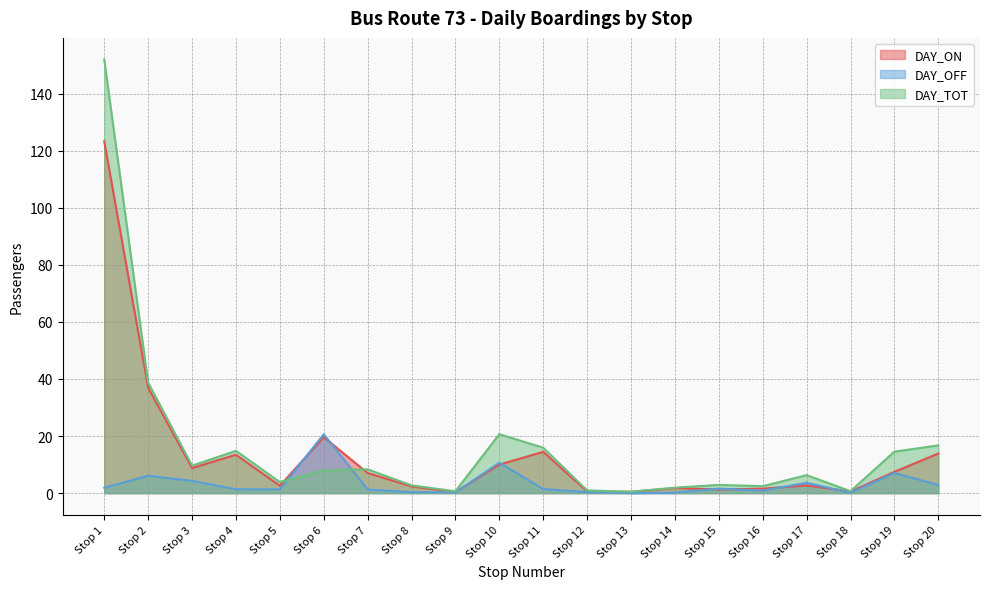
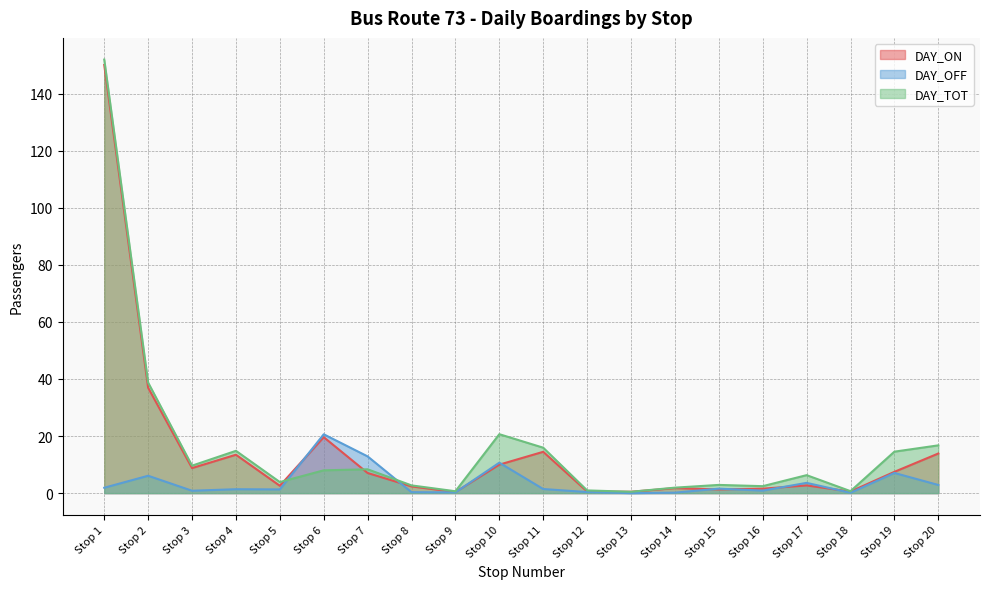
DAY_ON, Stop 1: 123 -> 150
DAY_OFF, Stop 3: 4 -> 1
DAY_OFF, Stop 7: 1 -> 13
